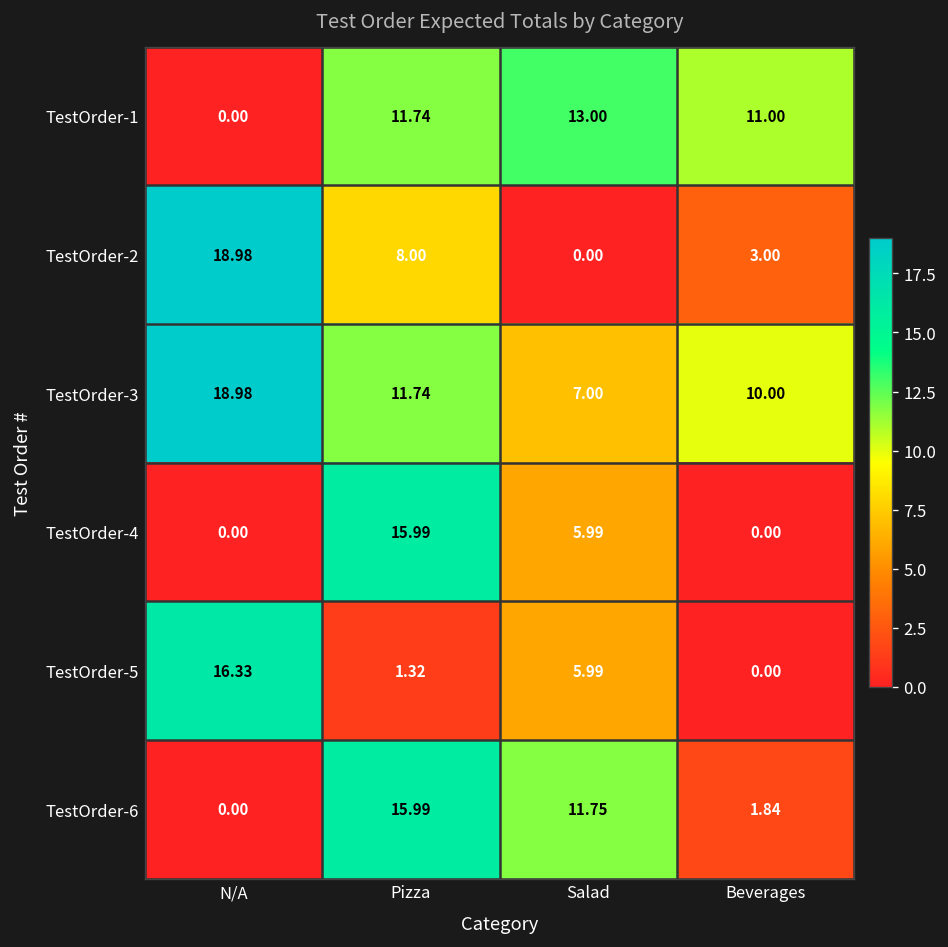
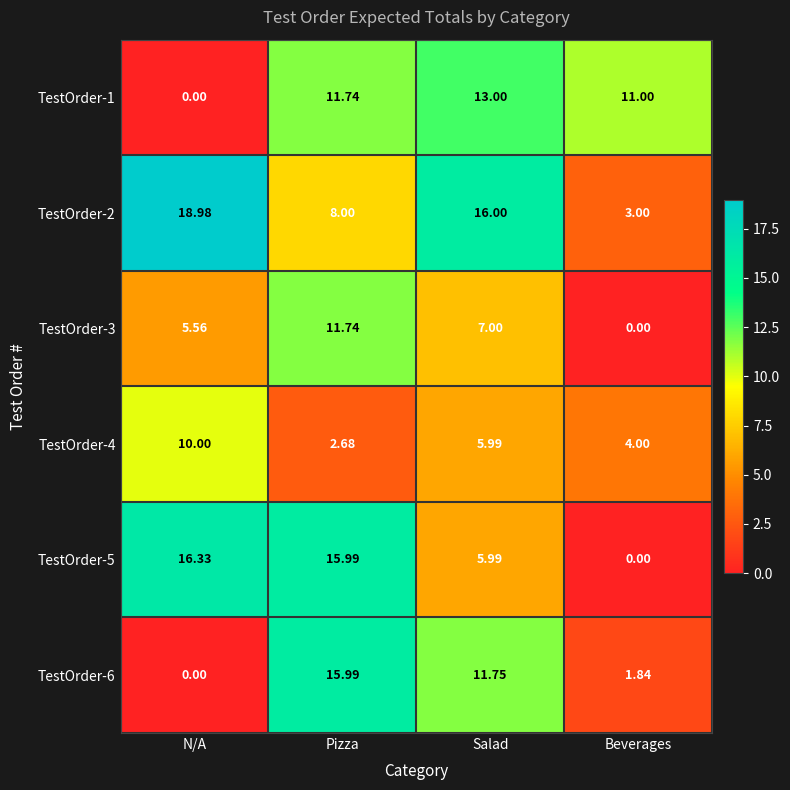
TestOrder-2, Salad: 0.00 -> 16.00
TestOrder-3, N/A: 18.98 -> 5.56
TestOrder-3, Beverages: 10.00 -> 0.00
TestOrder-4, N/A: 0.00 -> 10.00
TestOrder-4, Pizza: 15.99 -> 2.68
TestOrder-4, Beverages: 0.00 -> 4.00
TestOrder-5, Pizza: 1.32 -> 15.99
